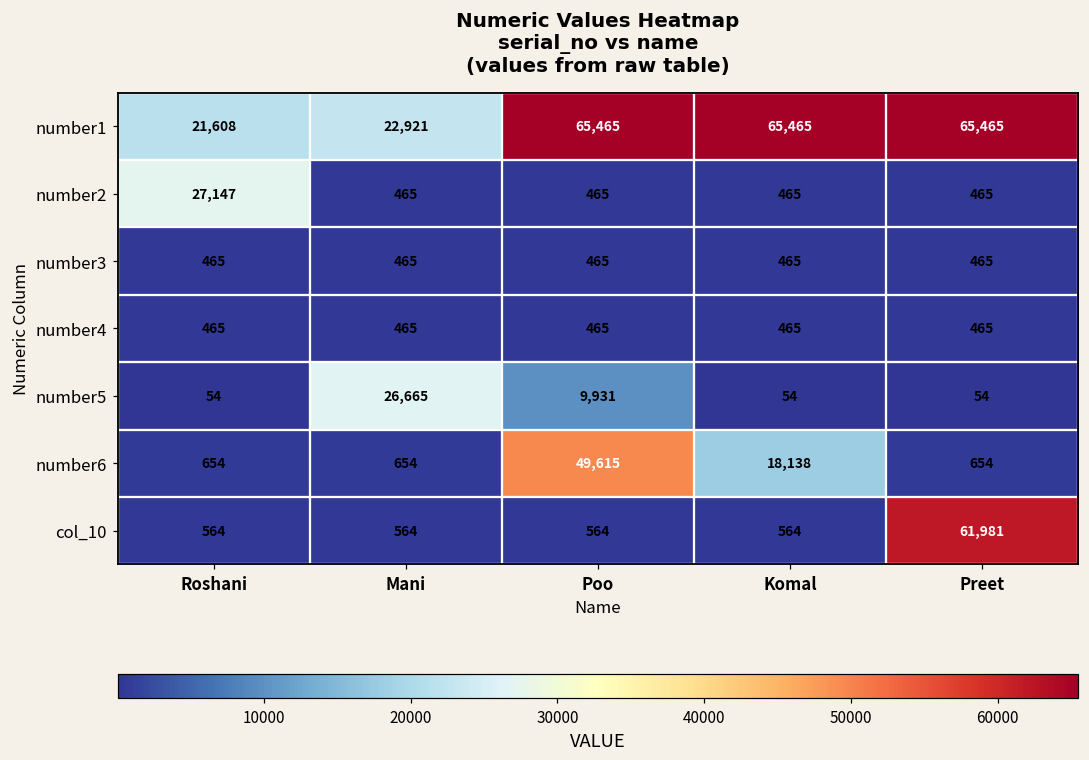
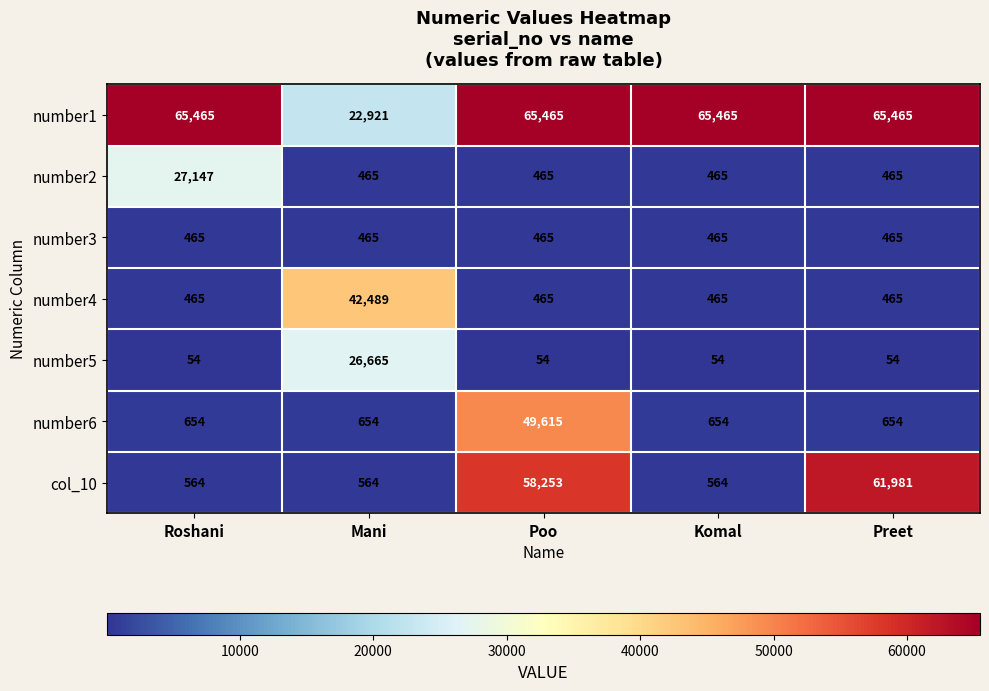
number1, Roshani: 21,608 -> 65,465
number4, Mani: 465 -> 42,489
number5, Poo: 9,931 -> 54
number6, Komal: 18,138 -> 654
col_10, Poo: 564 -> 58,253
